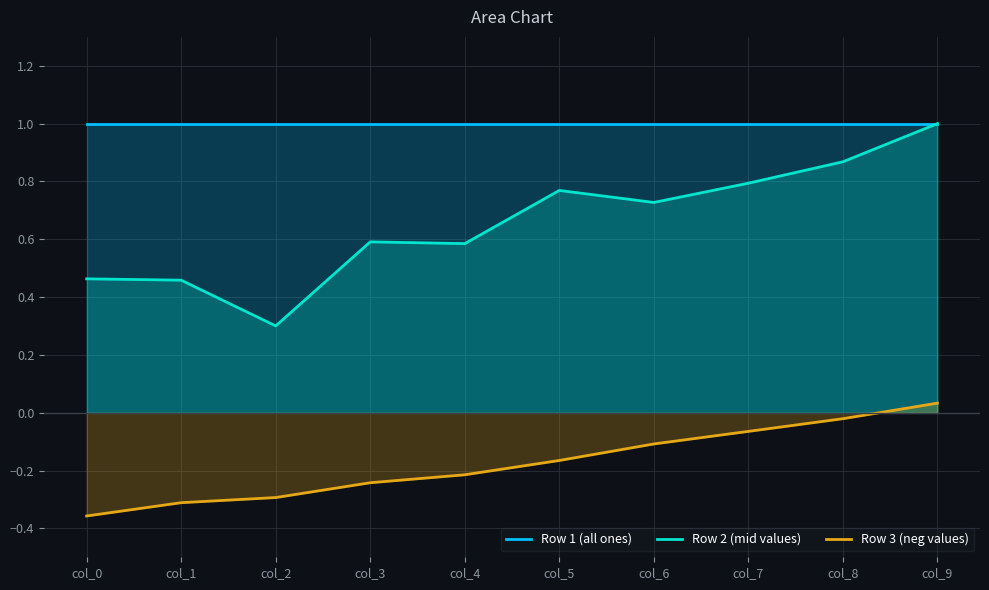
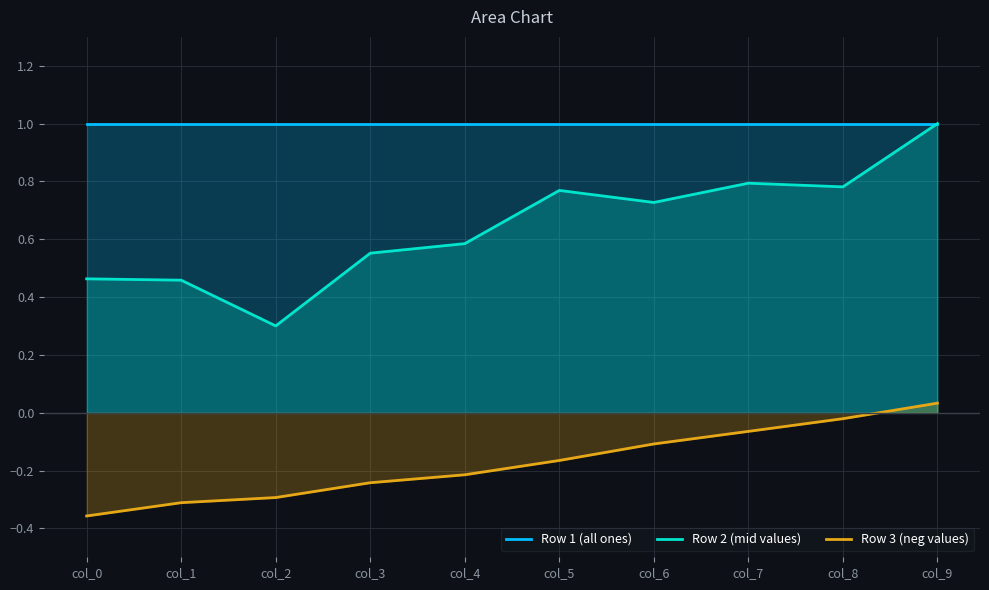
Row 2 (mid values), col_3: 0.59 -> 0.55
Row 2 (mid values), col_8: 0.87 -> 0.78
